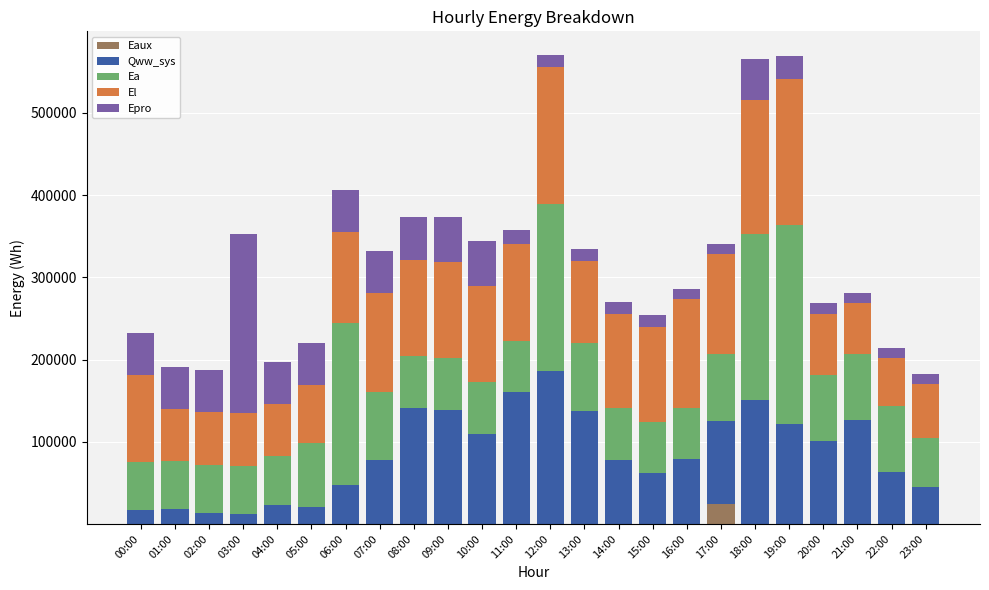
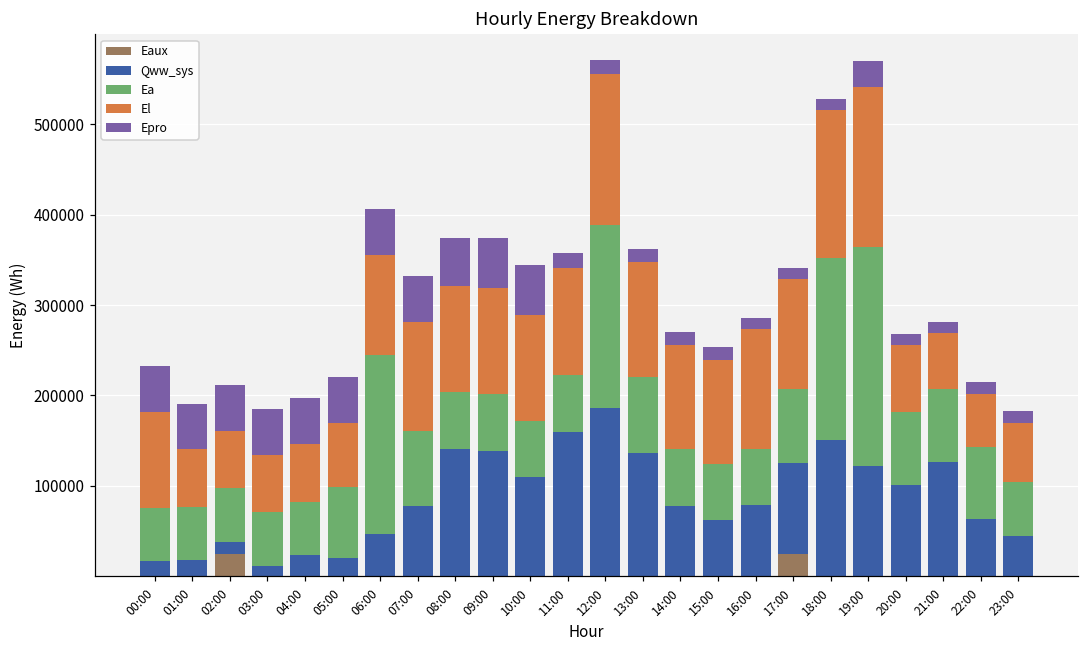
Eaux, 02:00: 0 -> 20000
Epro, 03:00: 220000 -> 50000
El, 13:00: 100000 -> 130000
Epro, 18:00: 50000 -> 10000
